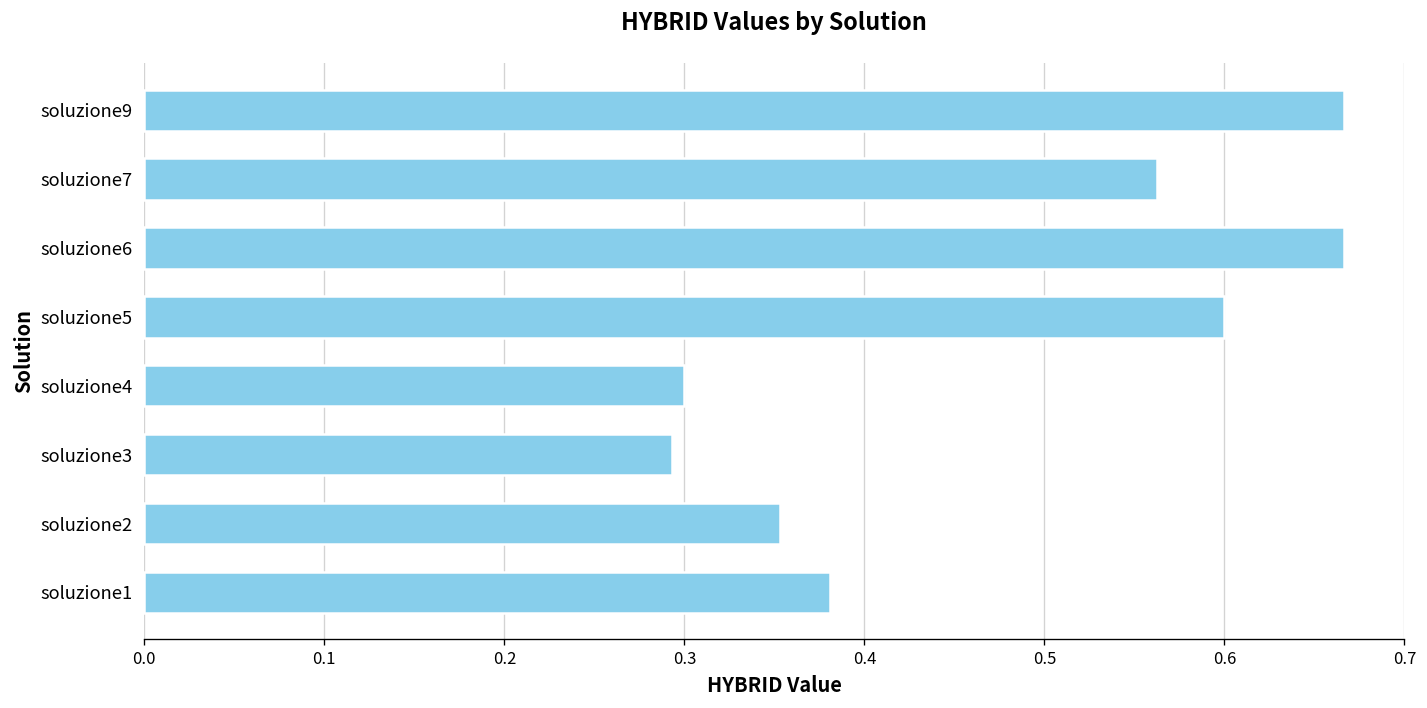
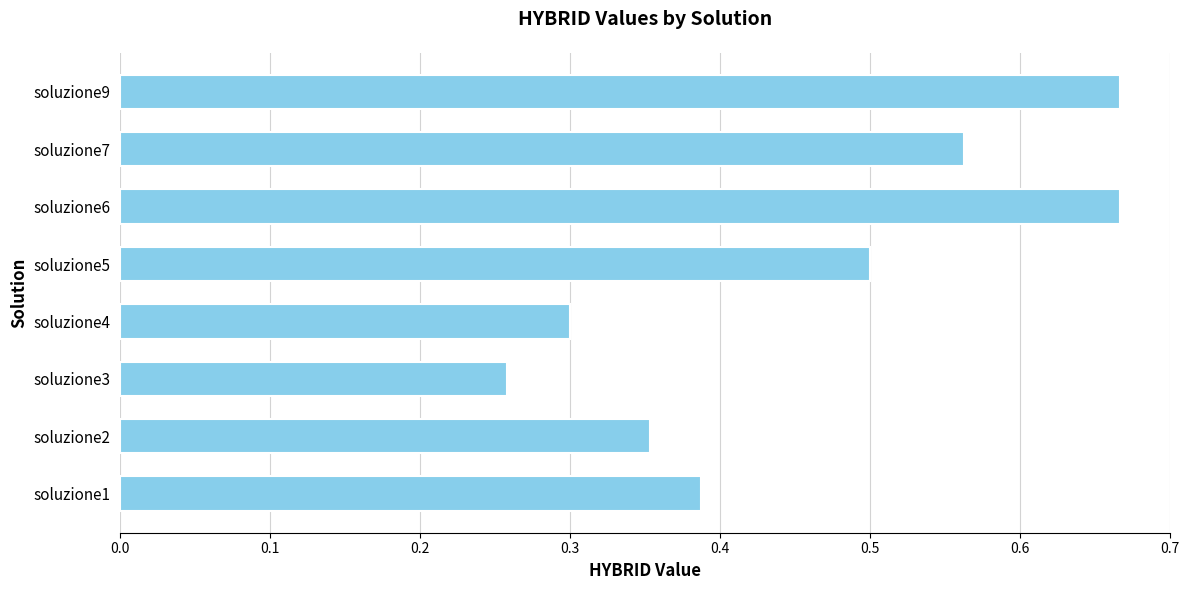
soluzione5: 0.6 -> 0.5
soluzione3: 0.293 -> 0.258
soluzione1: 0.381 -> 0.387
